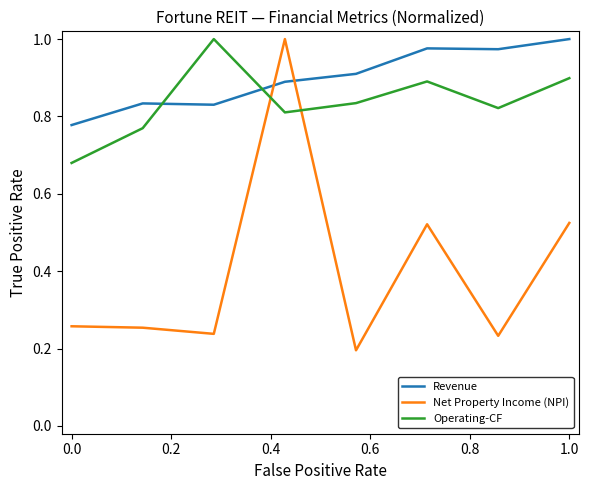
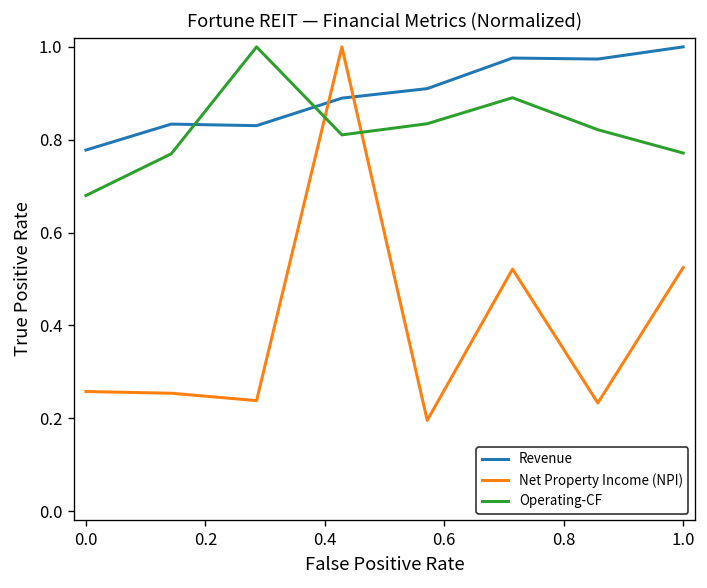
Operating-CF, 1.0: 0.90 -> 0.77
